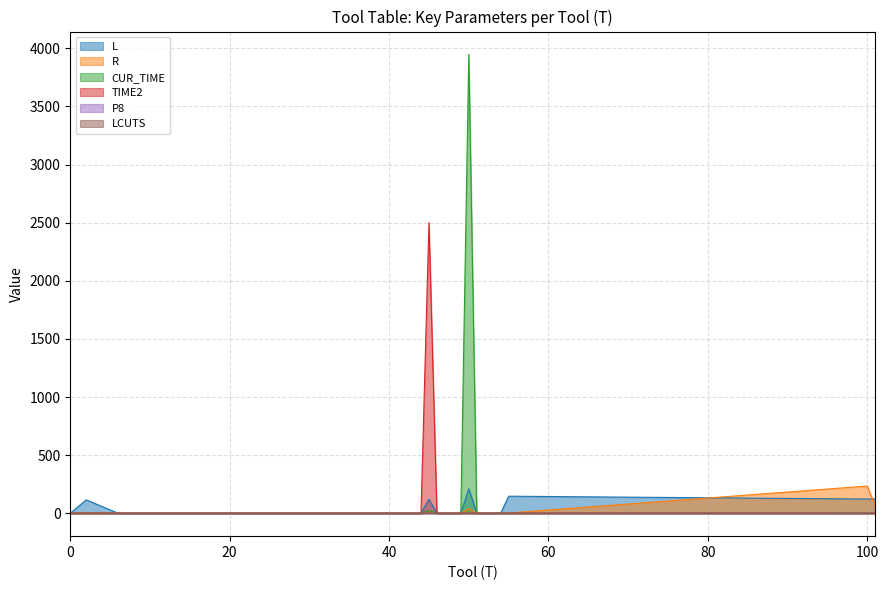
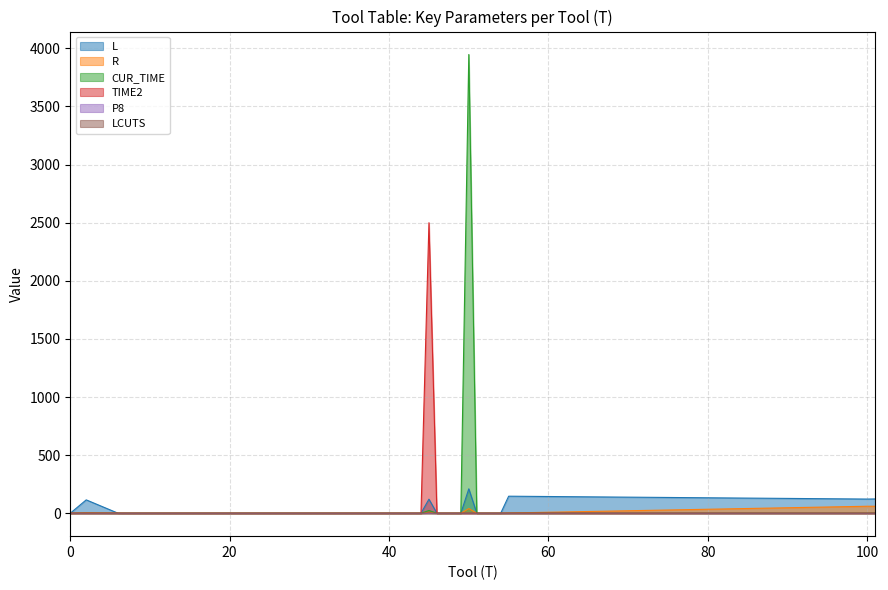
R, 100: 230 -> 60
